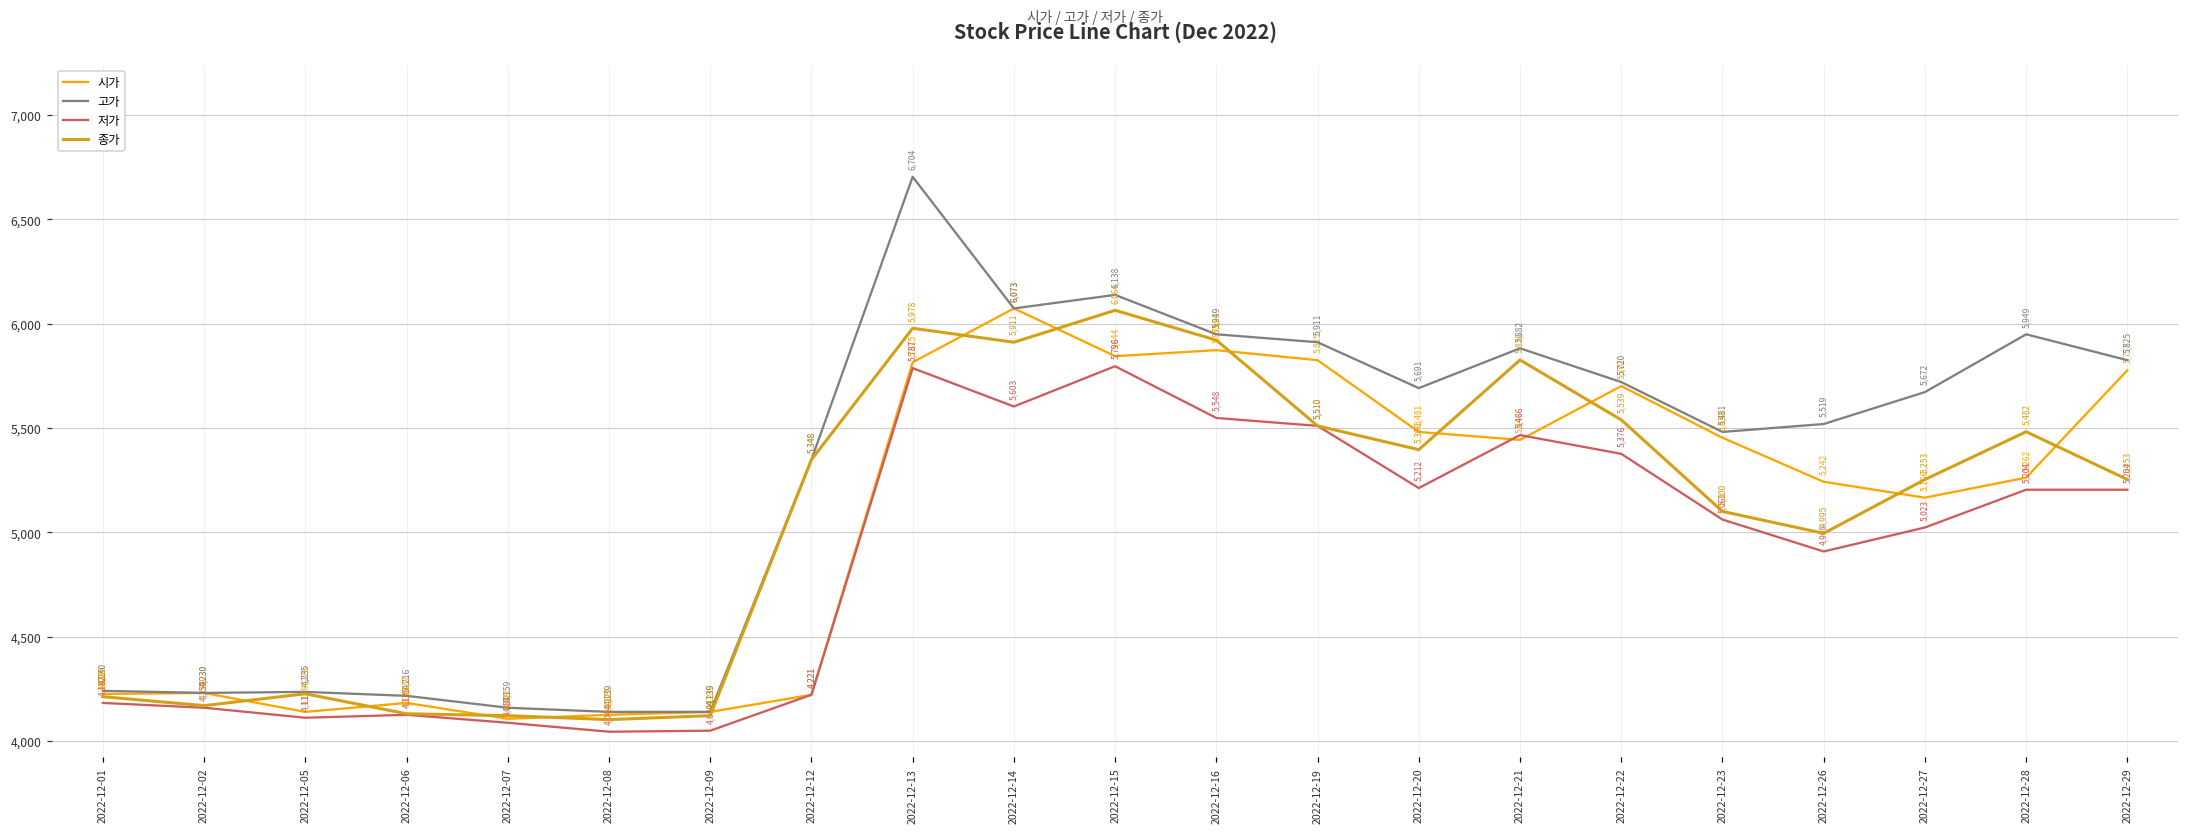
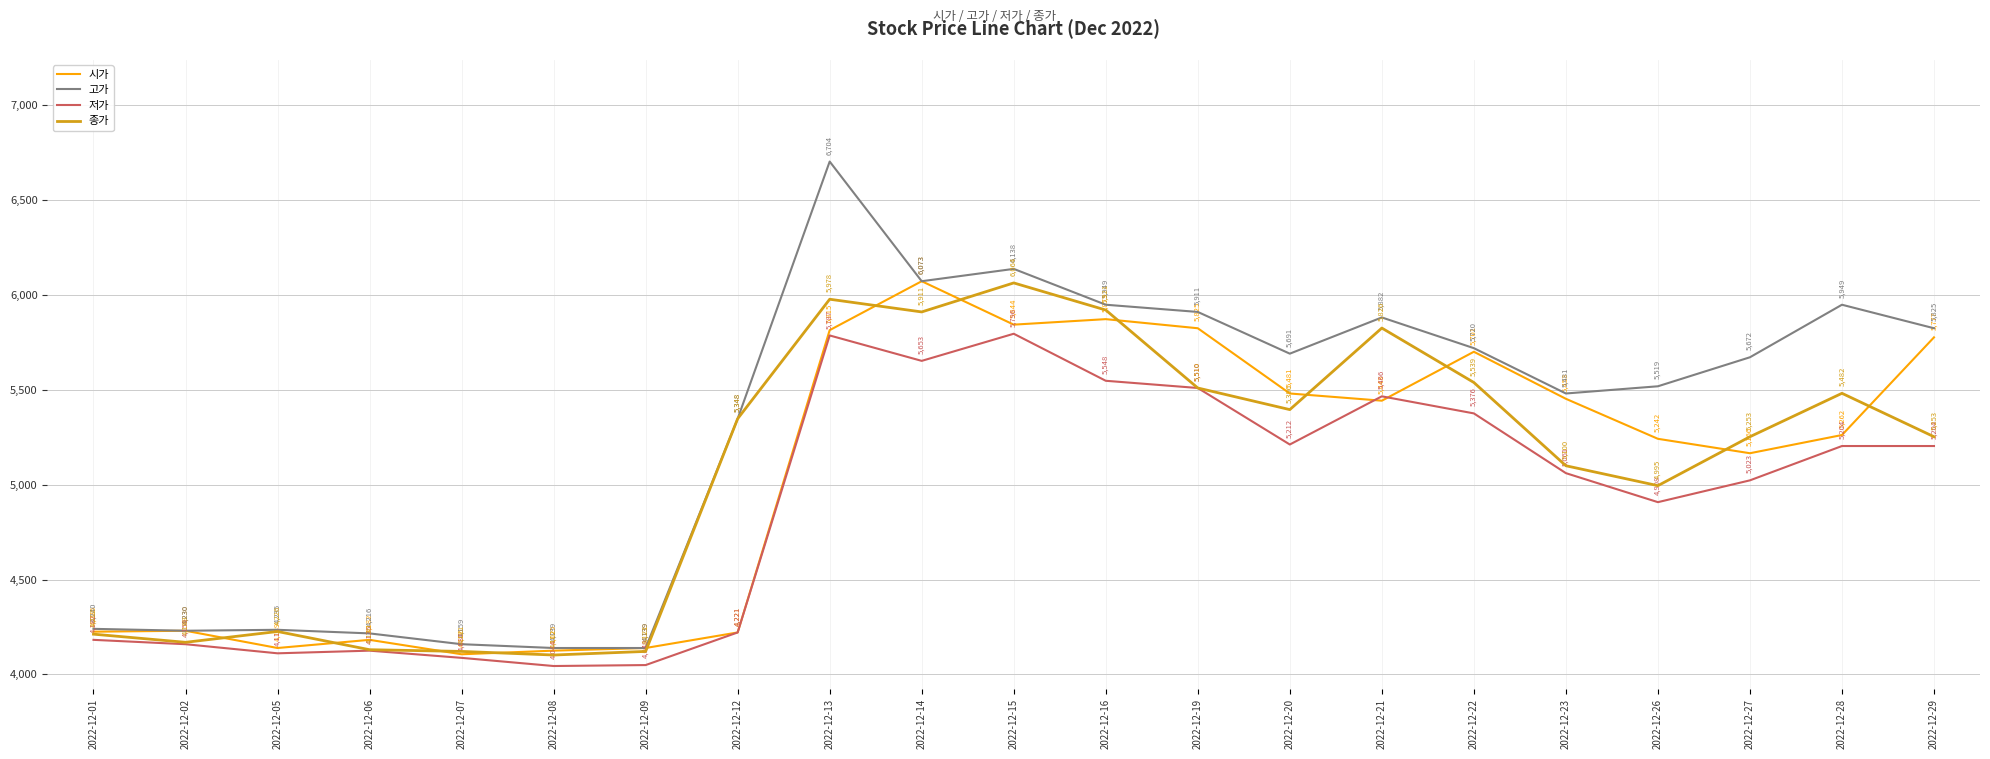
저가, 2022-12-14: 5,603 -> 5,653
